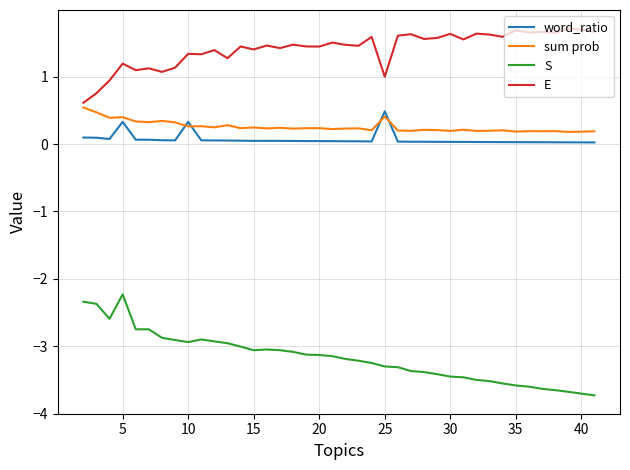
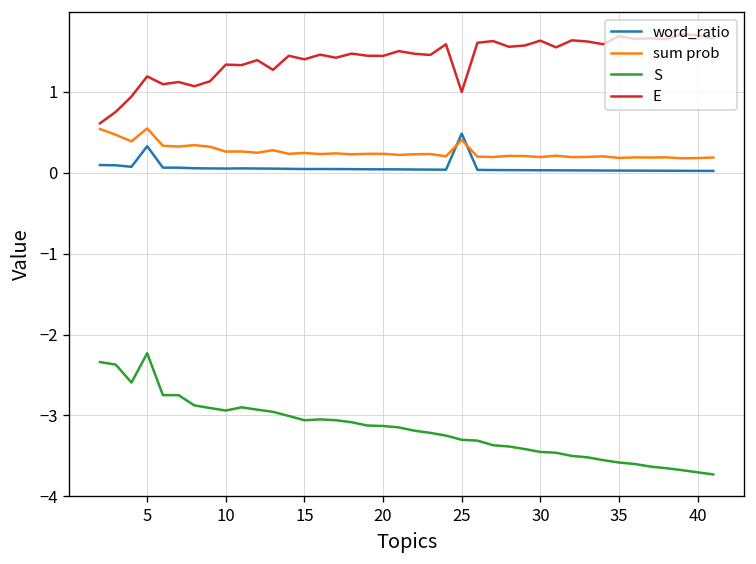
sum prob, 5: 0.4 -> 0.5
word_ratio, 10: 0.3 -> 0.1
